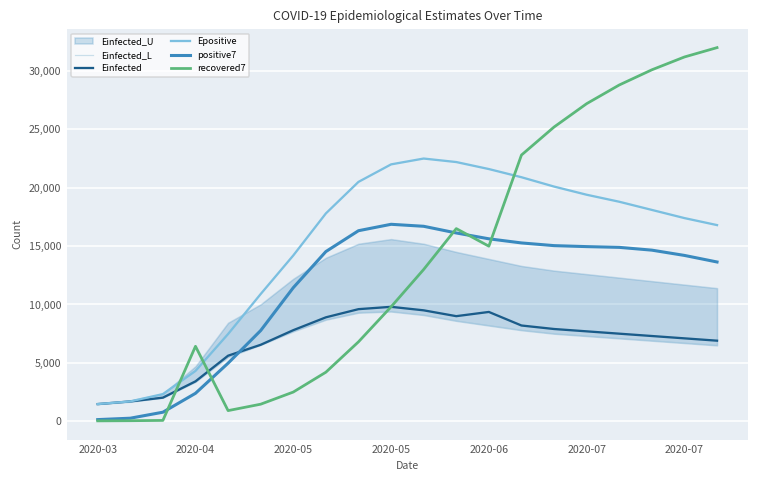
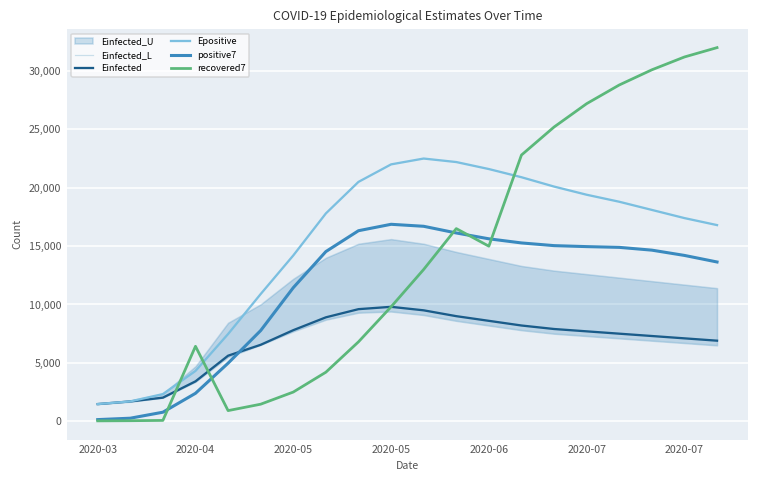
Einfected, 2020-06: 9,400 -> 8,600
